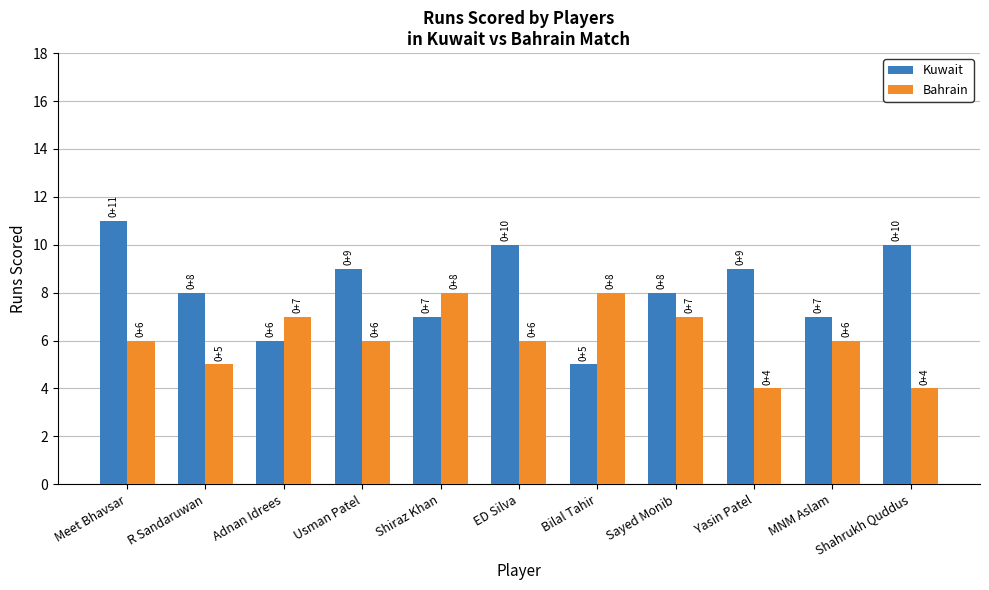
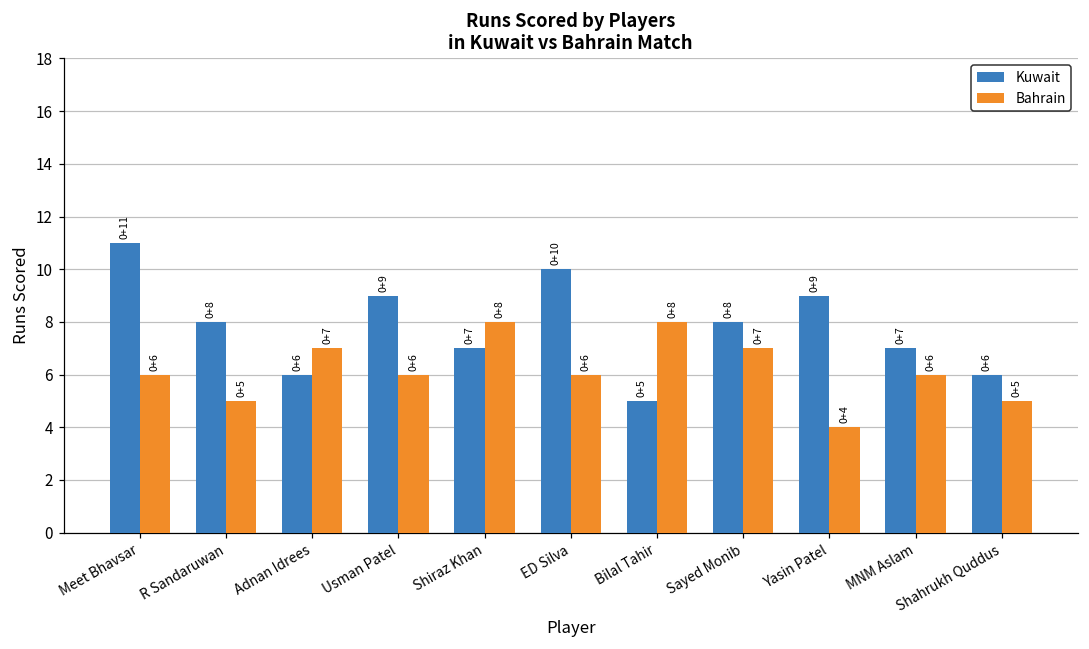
Kuwait, Shahrukh Quddus: +10 -> +6
Bahrain, Shahrukh Quddus: +4 -> +5
